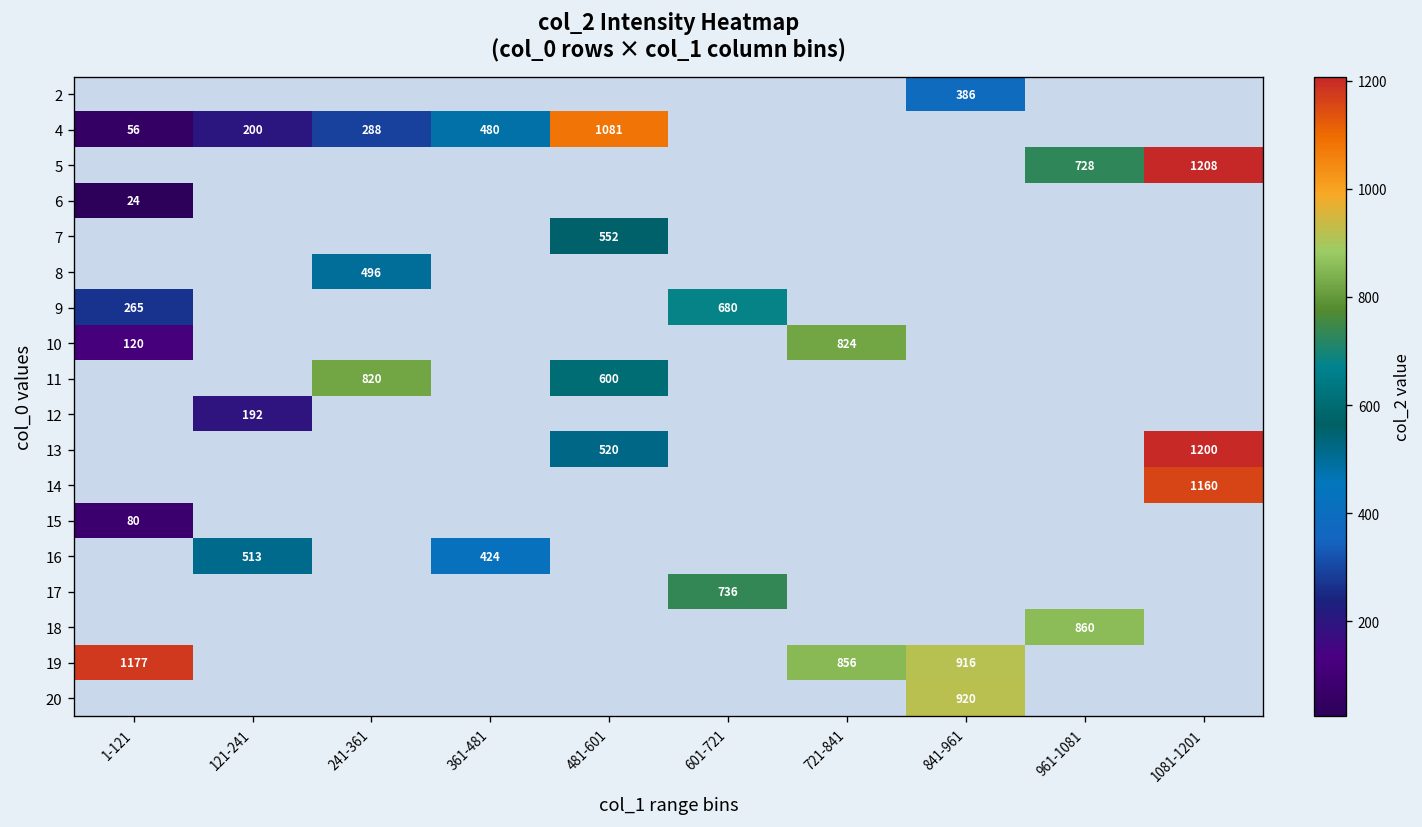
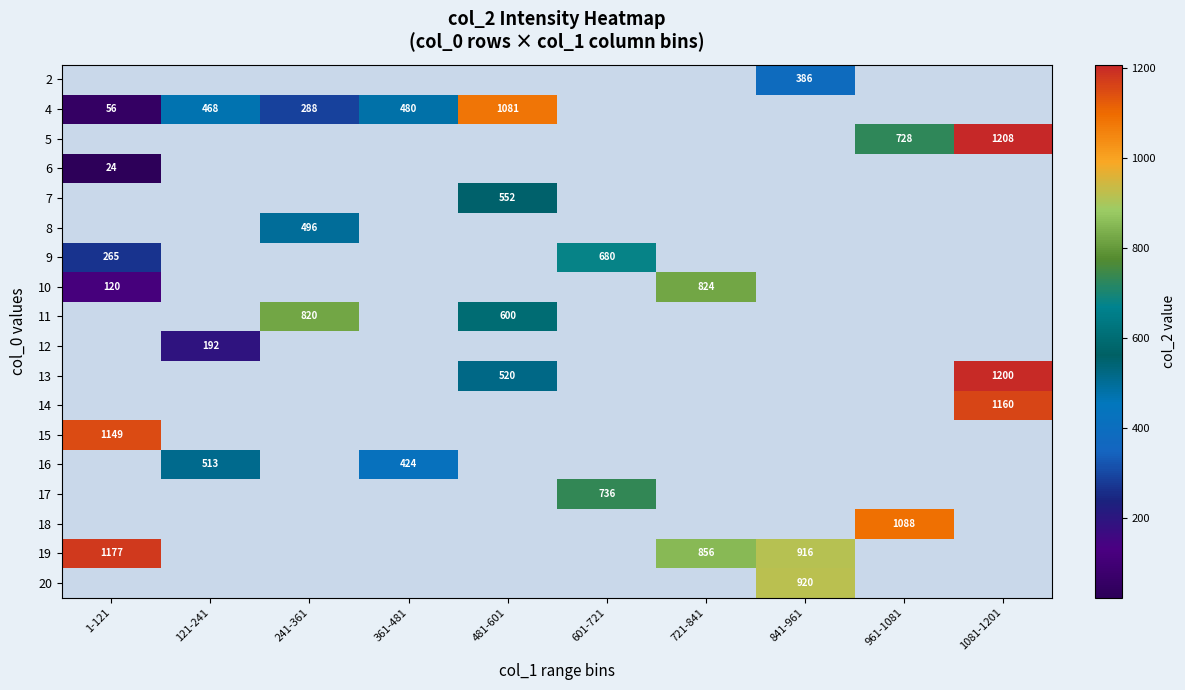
4, 121-241: 200 -> 468
15, 1-121: 80 -> 1149
18, 961-1081: 860 -> 1088
